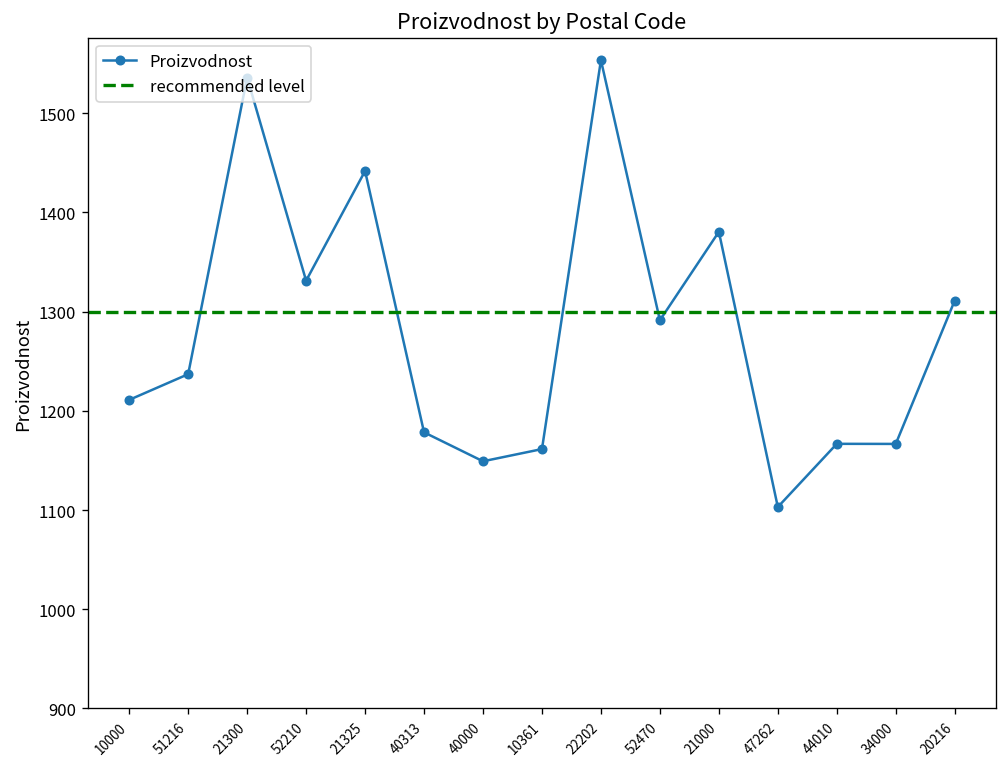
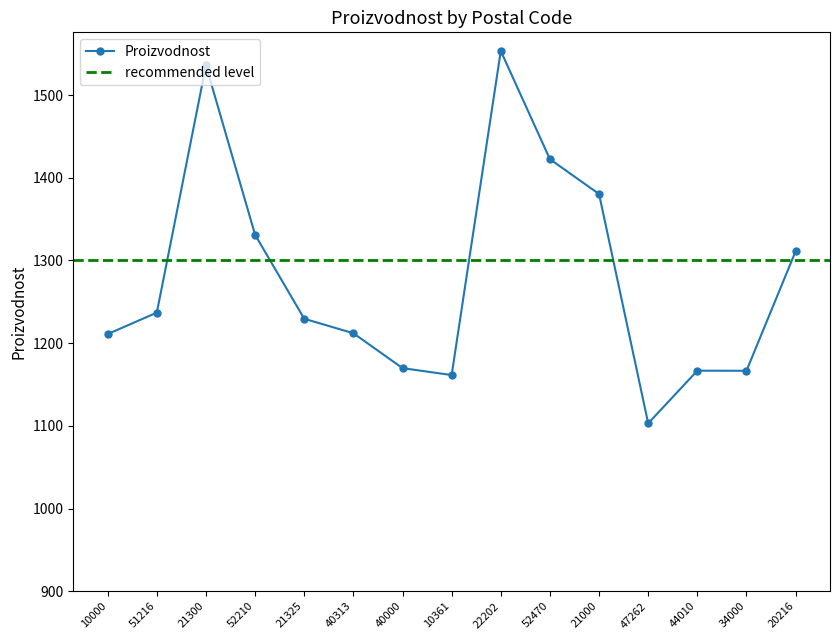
21325: 1440 -> 1230
40313: 1180 -> 1210
40000: 1150 -> 1170
52470: 1290 -> 1420
